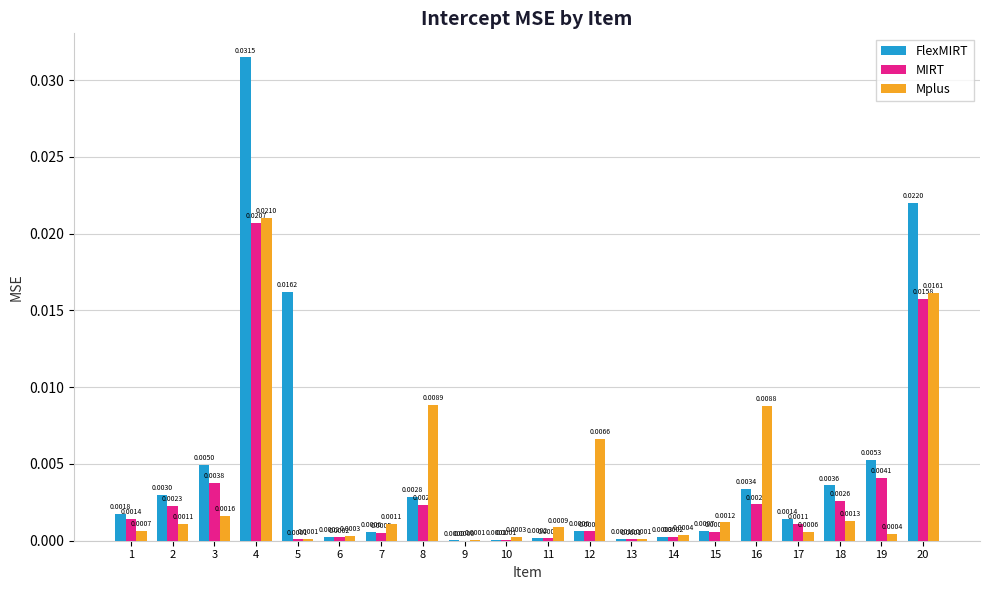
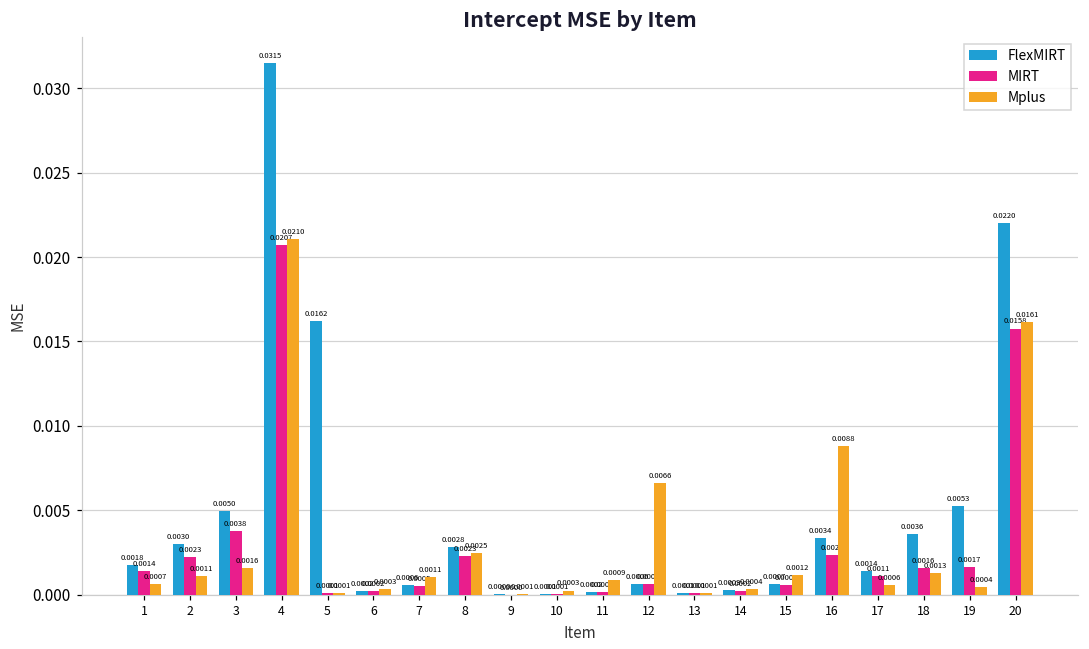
Mplus, 8: 0.0089 -> 0.0025
MIRT, 18: 0.0026 -> 0.0016
MIRT, 19: 0.0041 -> 0.0017
